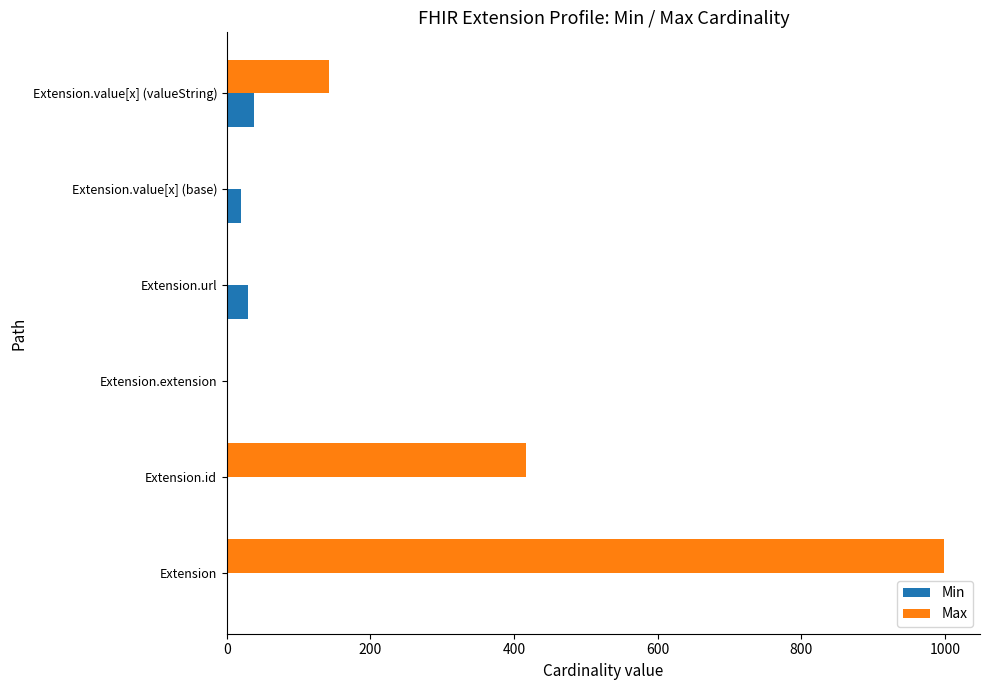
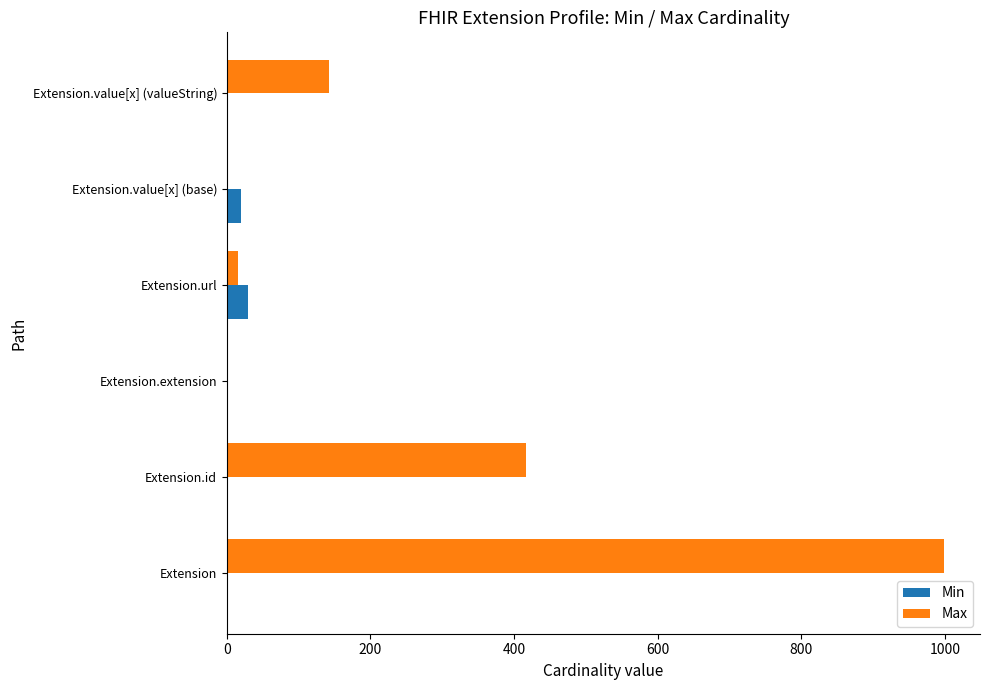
Min, Extension.value[x] (valueString): 40 -> 0
Max, Extension.url: 0 -> 20
